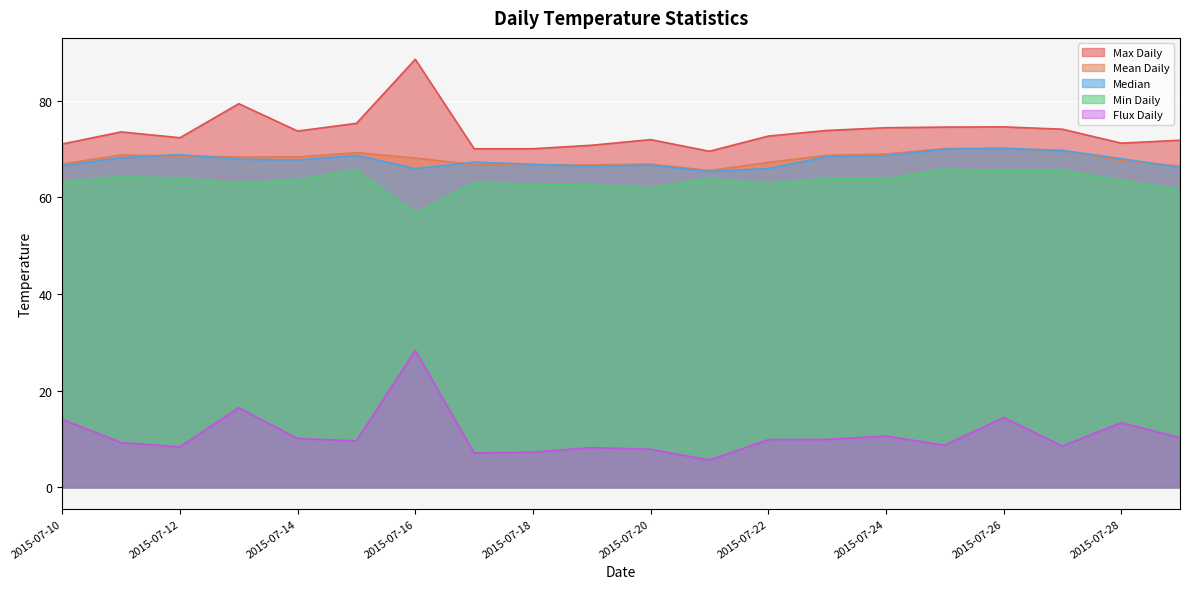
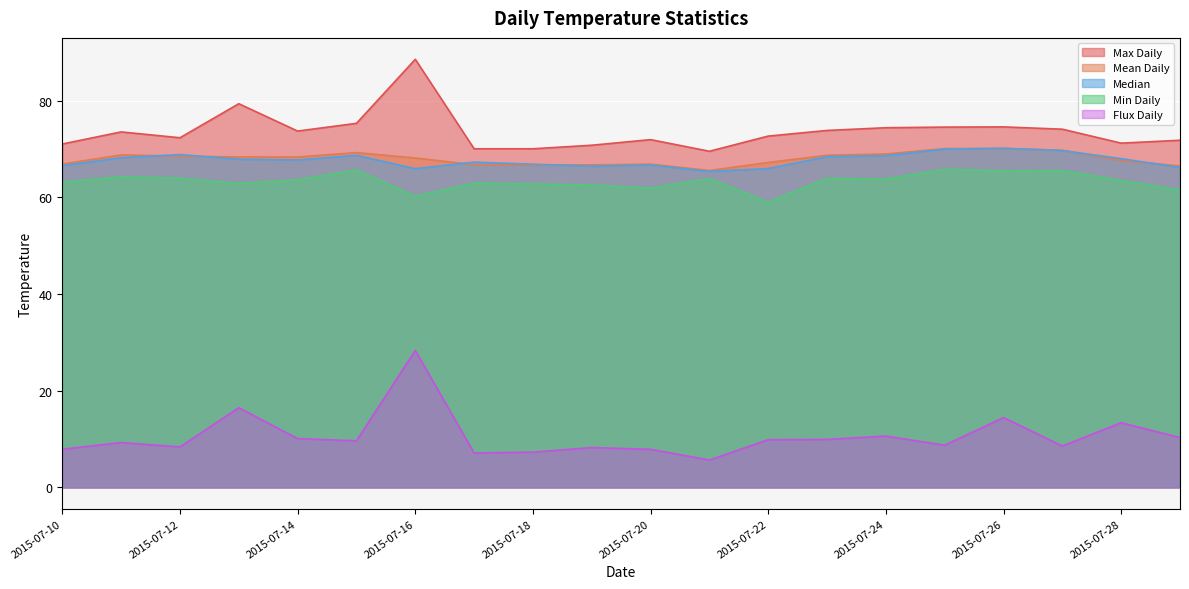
Flux Daily, 2015-07-10: 14 -> 8
Min Daily, 2015-07-16: 57 -> 60
Min Daily, 2015-07-22: 63 -> 59
